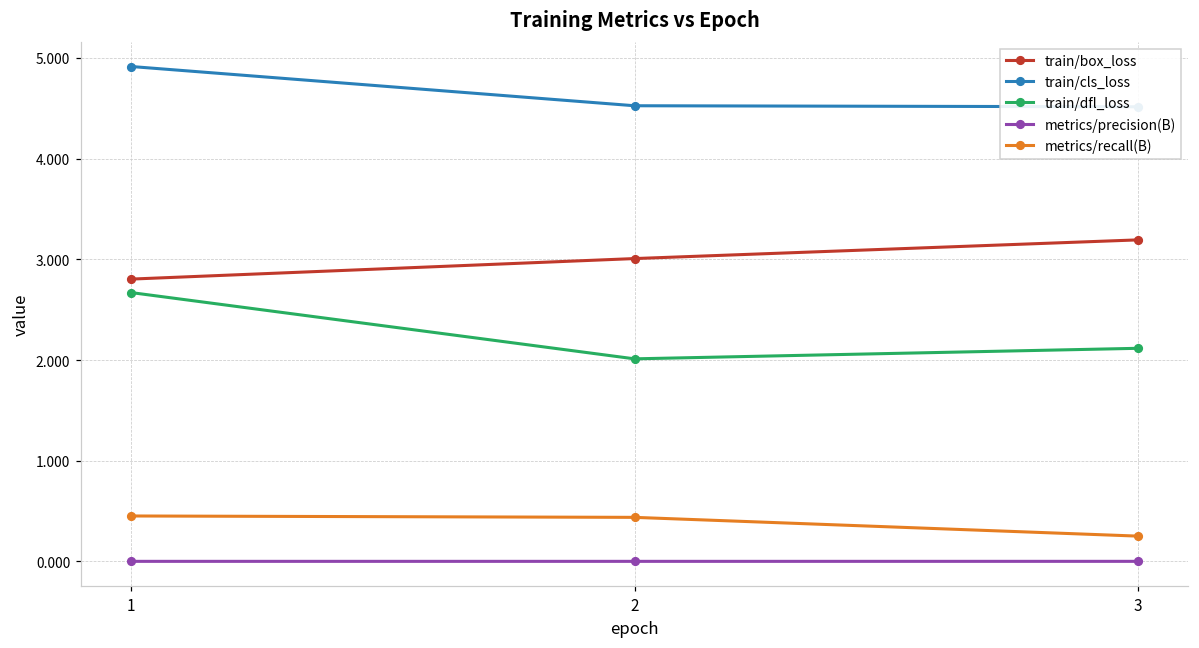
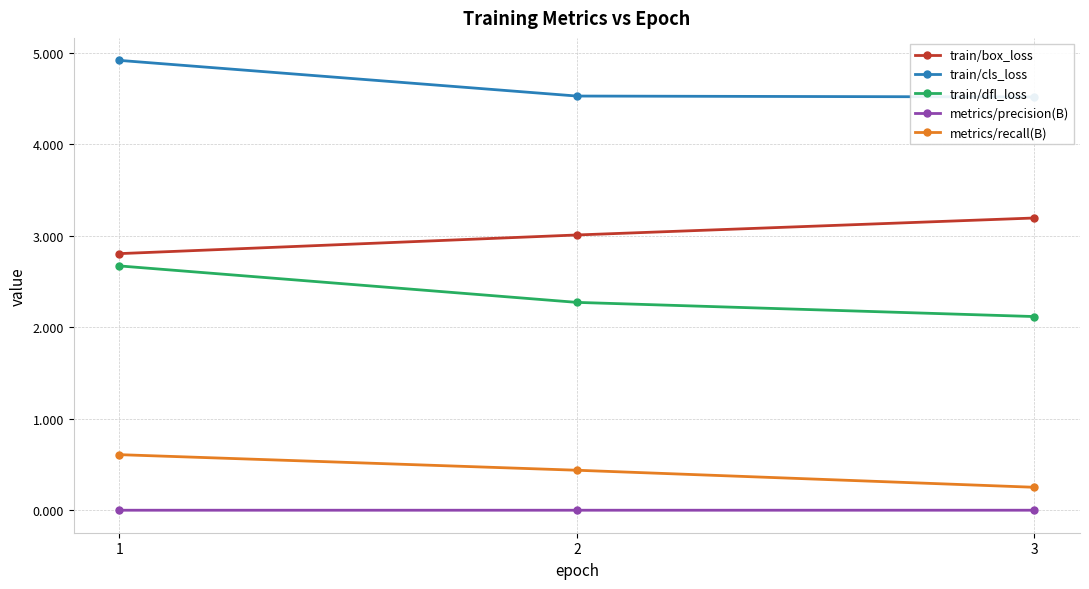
metrics/recall(B), 1: 0.5 -> 0.6
train/dfl_loss, 2: 2.0 -> 2.3
